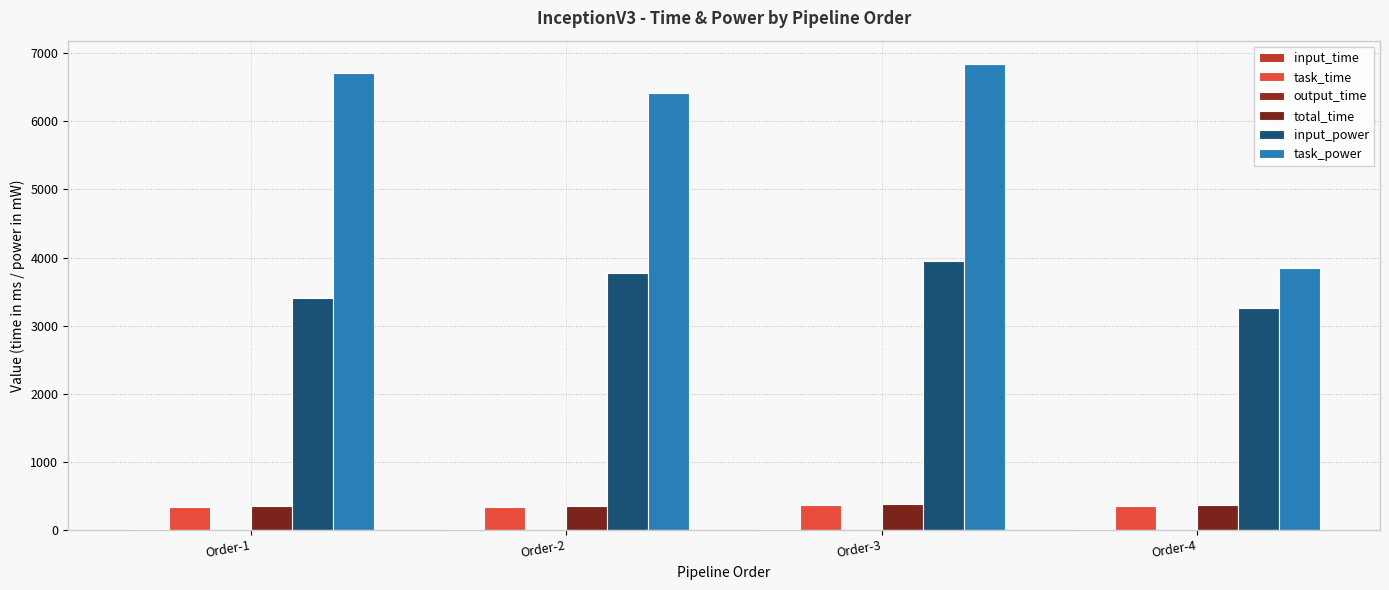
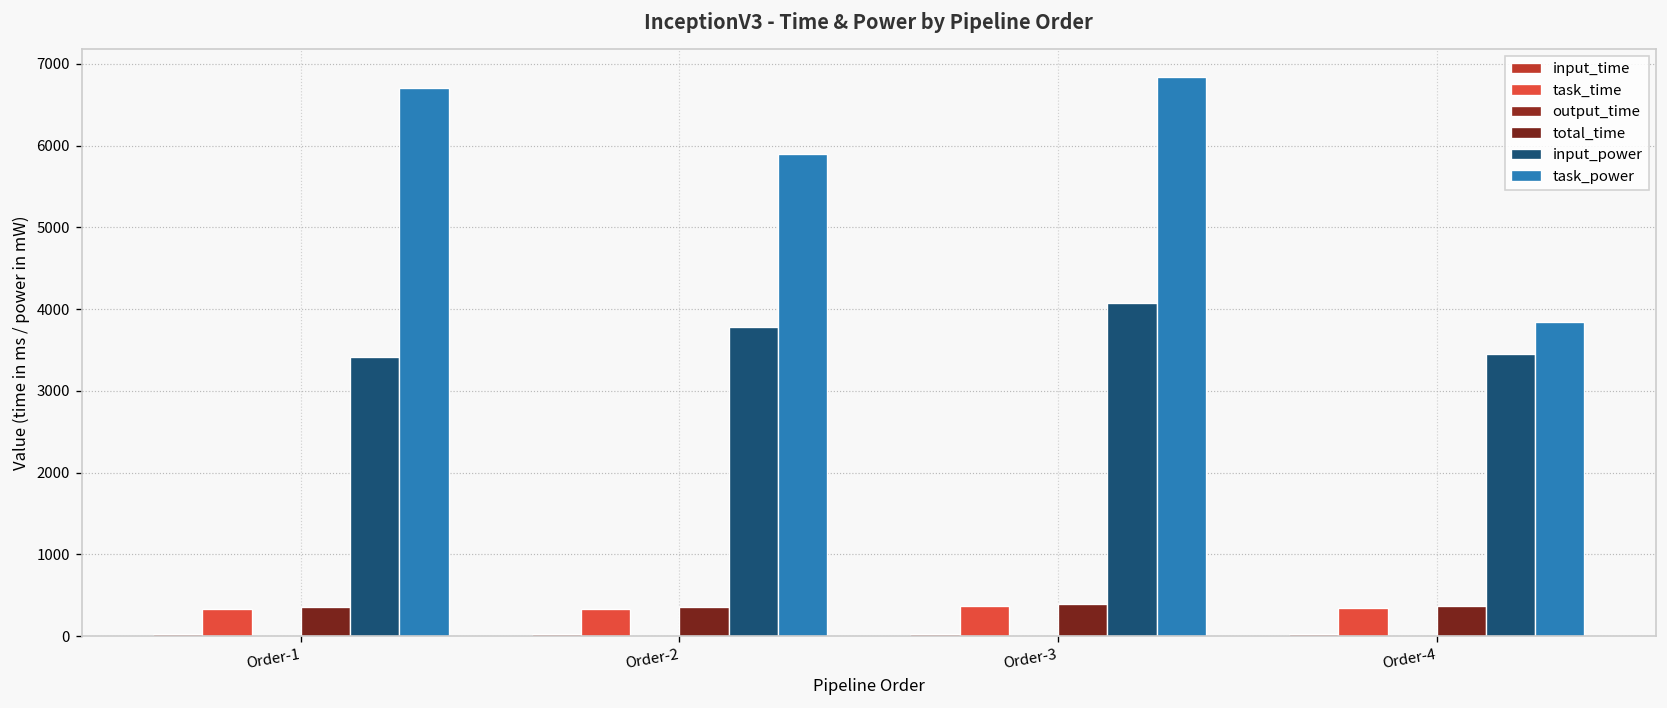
task_power, Order-2: 6400 -> 5900
input_power, Order-3: 3900 -> 4100
input_power, Order-4: 3300 -> 3500
